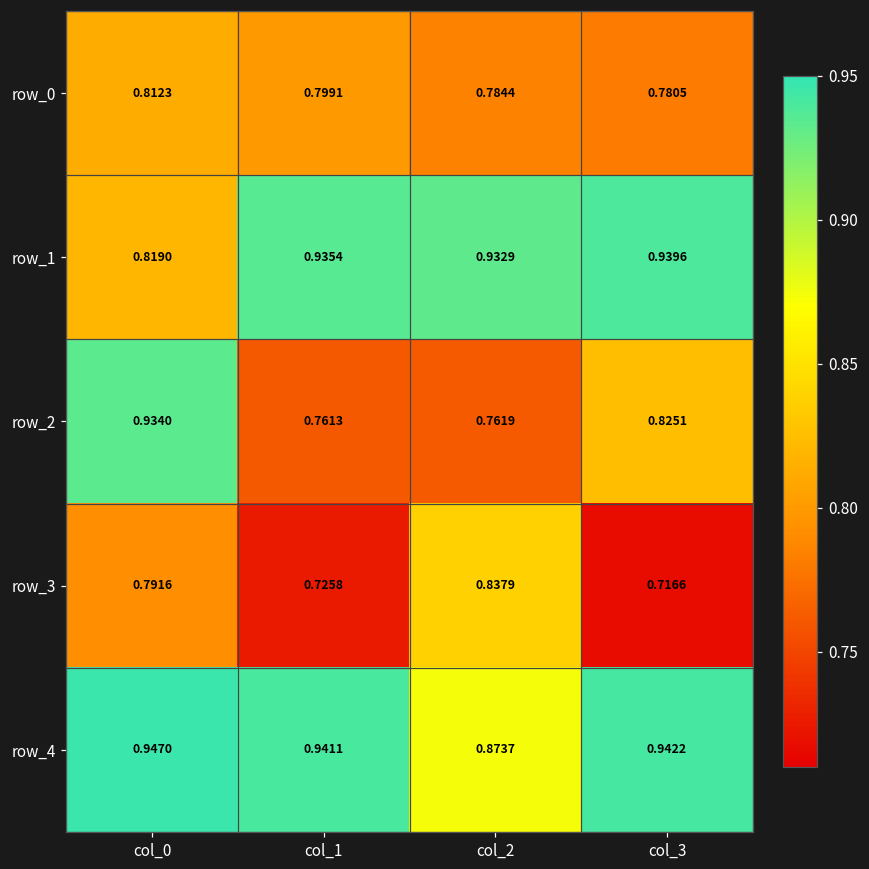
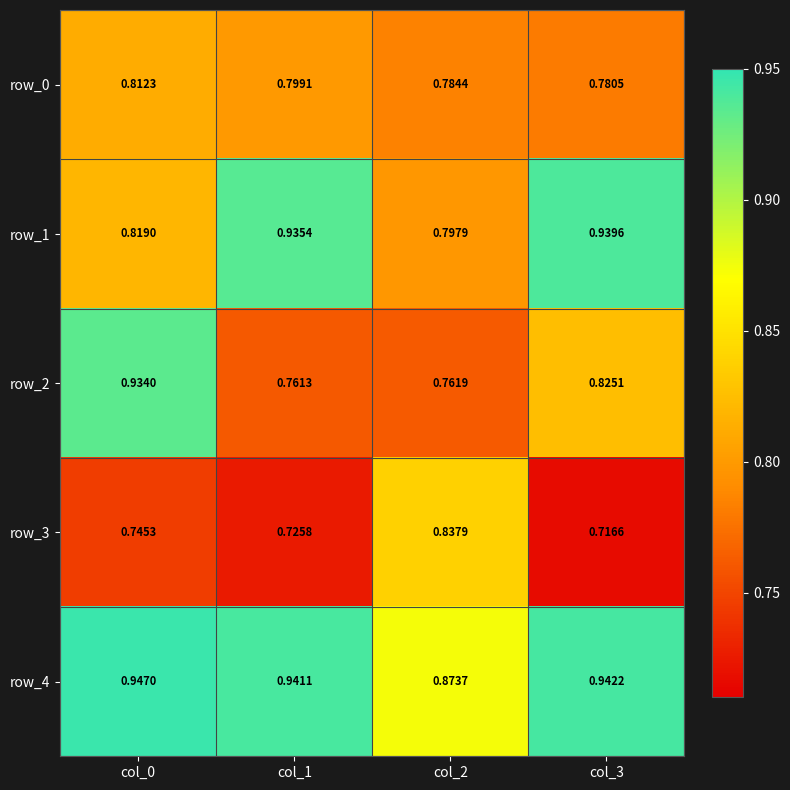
row_1, col_2: 0.9329 -> 0.7979
row_3, col_0: 0.7916 -> 0.7453
